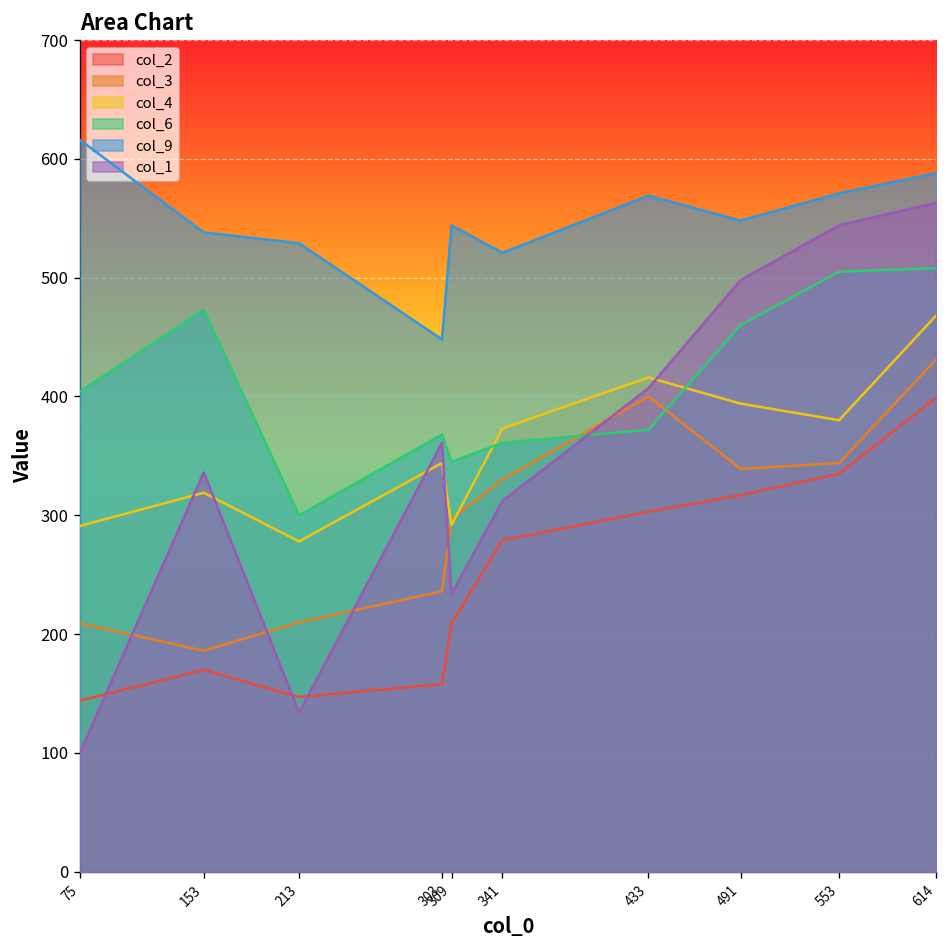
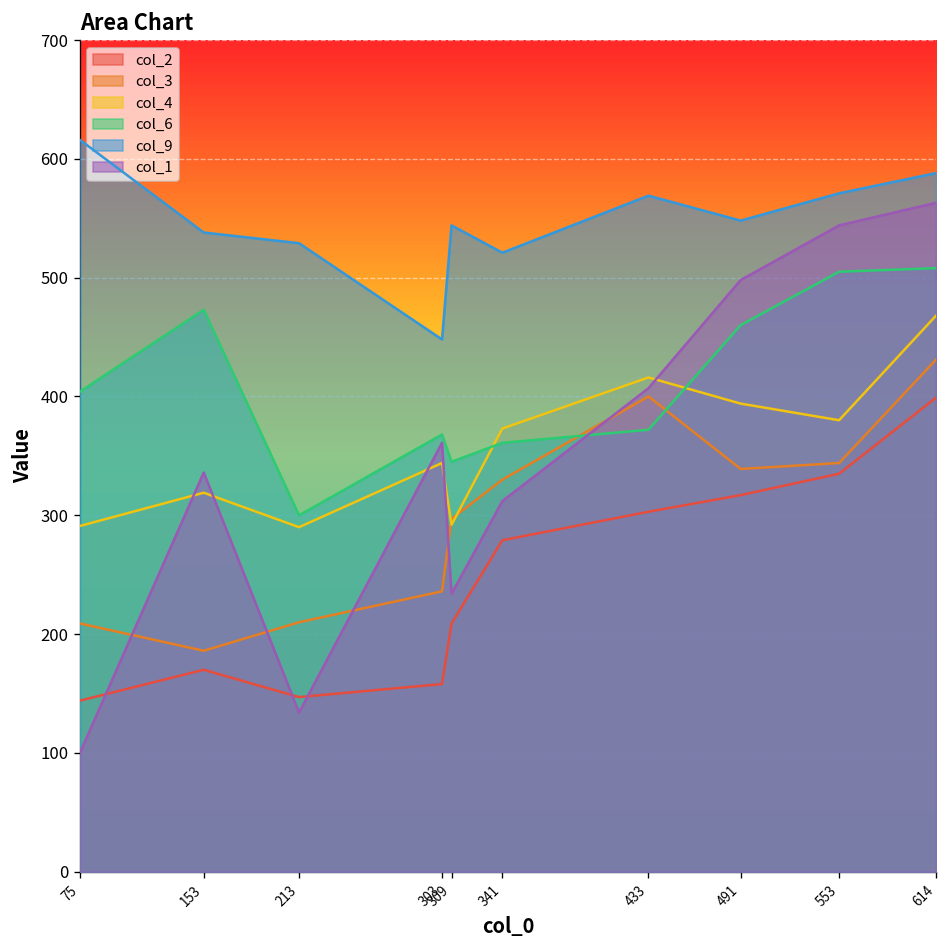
col_4, 213: 280 -> 290
